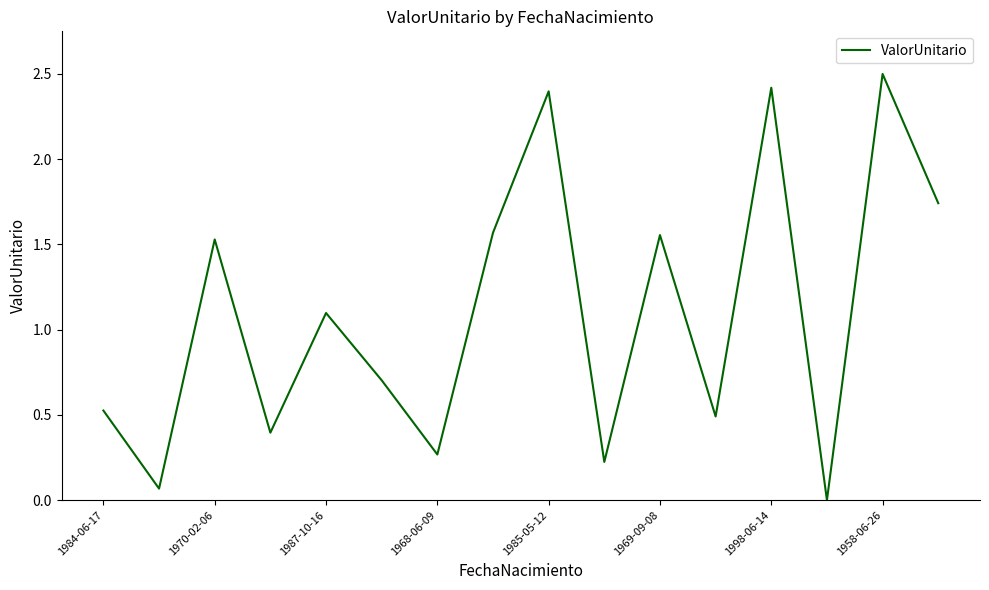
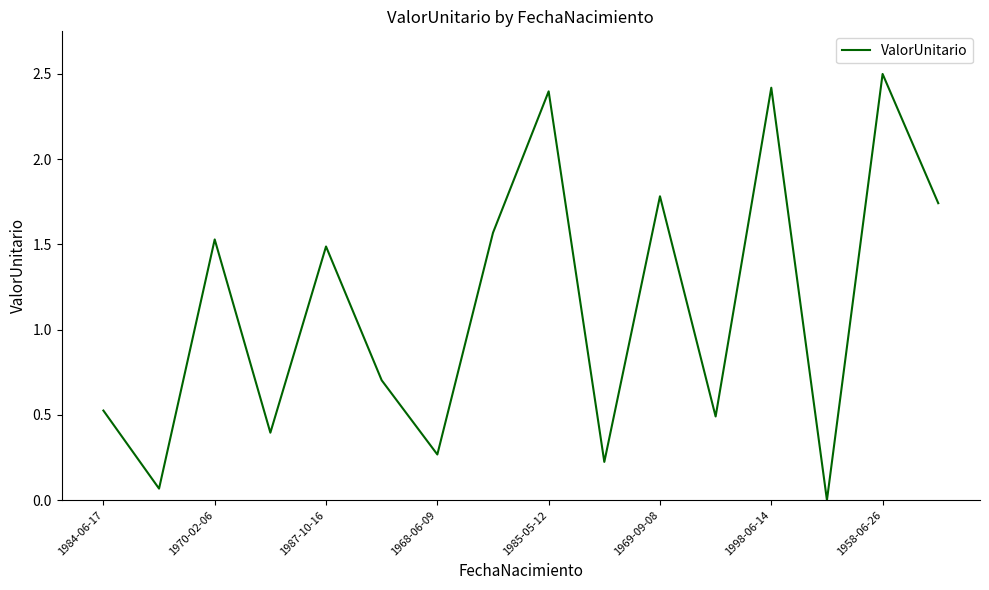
1987-10-16: 1.10 -> 1.49
1969-09-08: 1.55 -> 1.78
